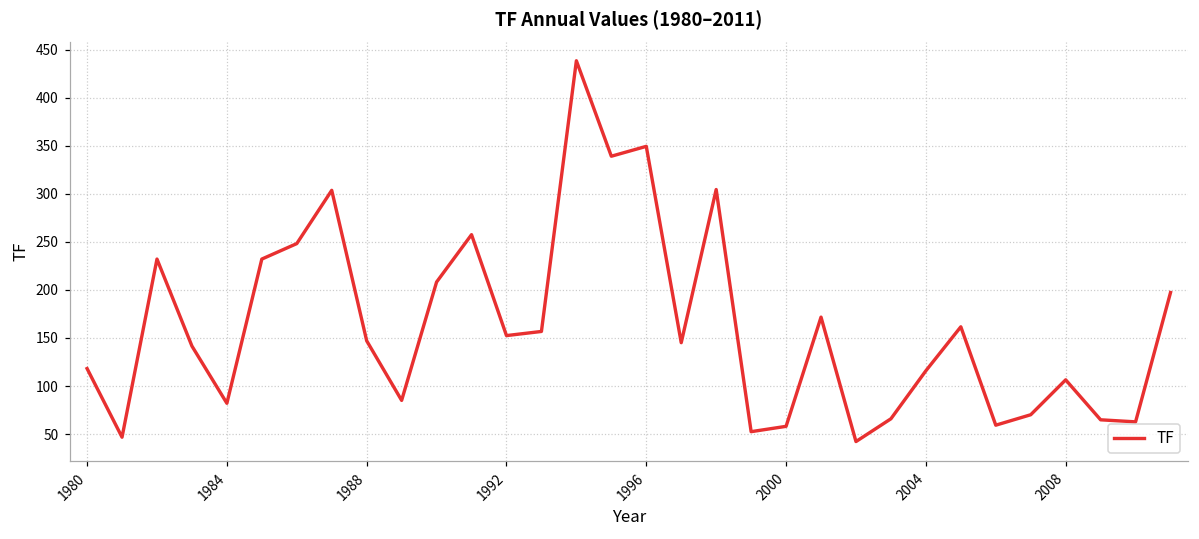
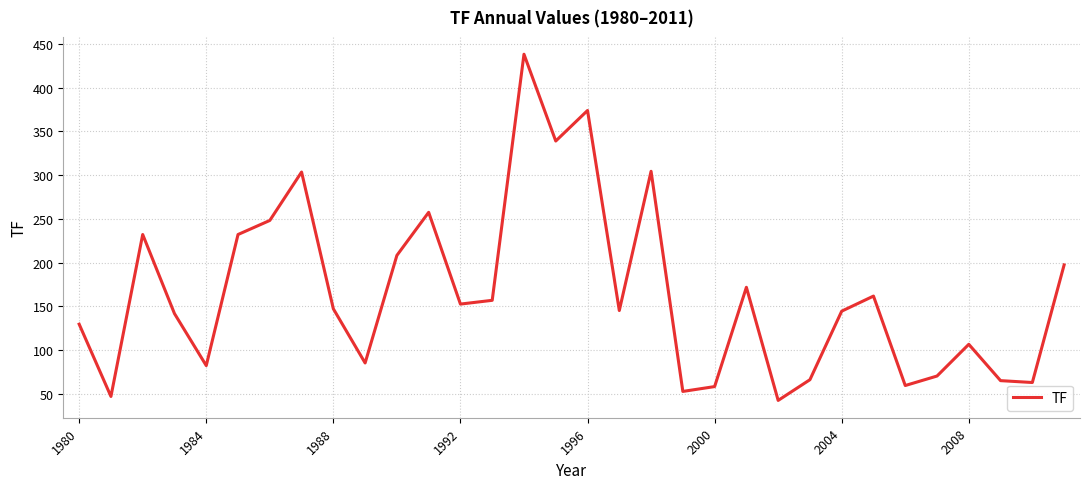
1980: 120 -> 130
1996: 350 -> 370
2004: 120 -> 140
